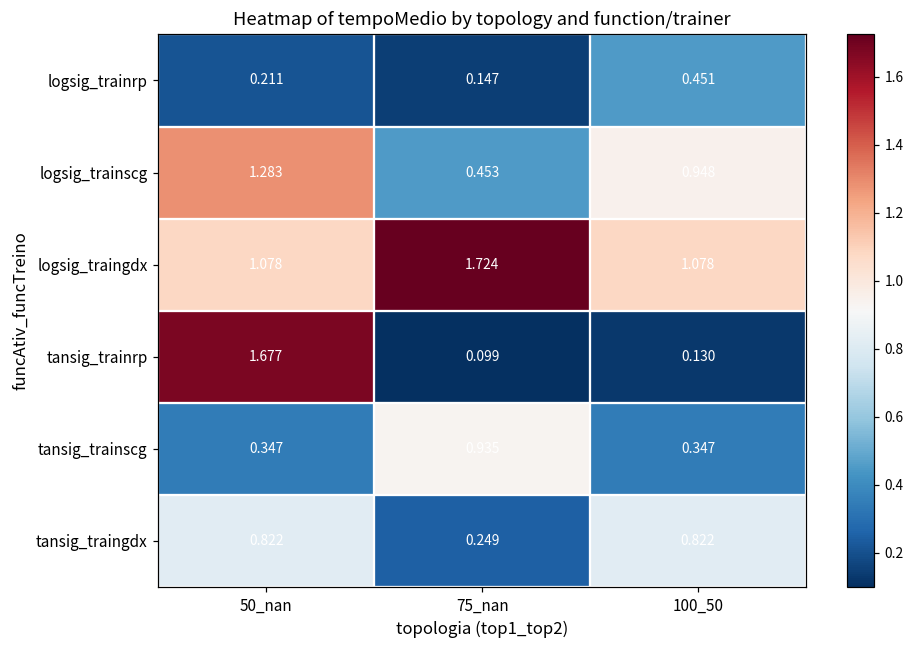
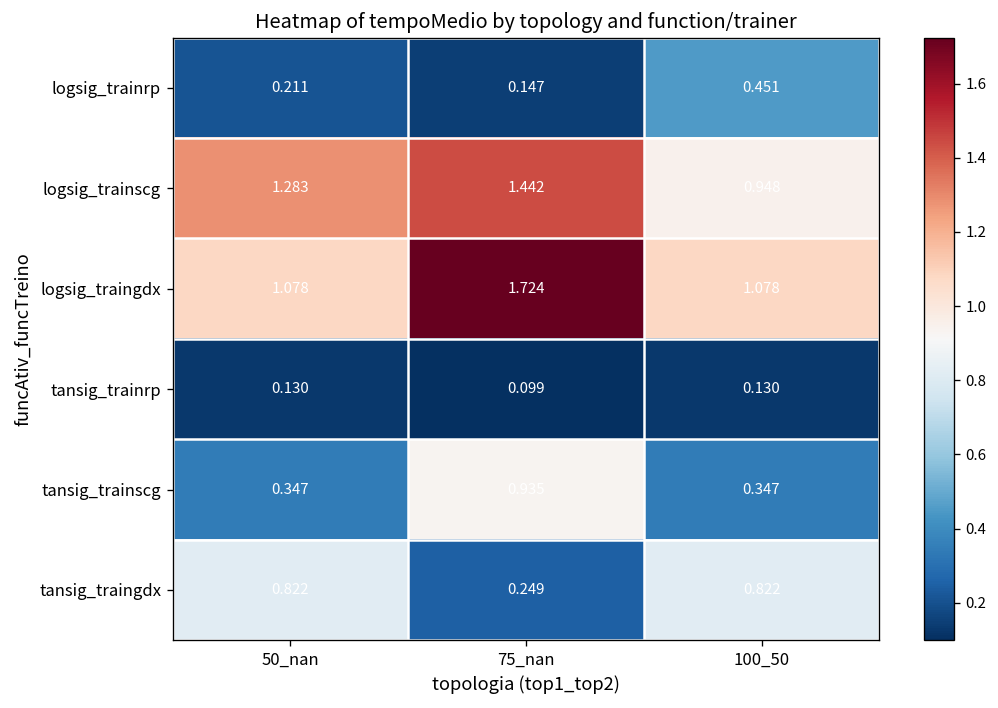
logsig_trainscg, 75_nan: 0.453 -> 1.442
tansig_trainrp, 50_nan: 1.677 -> 0.130
